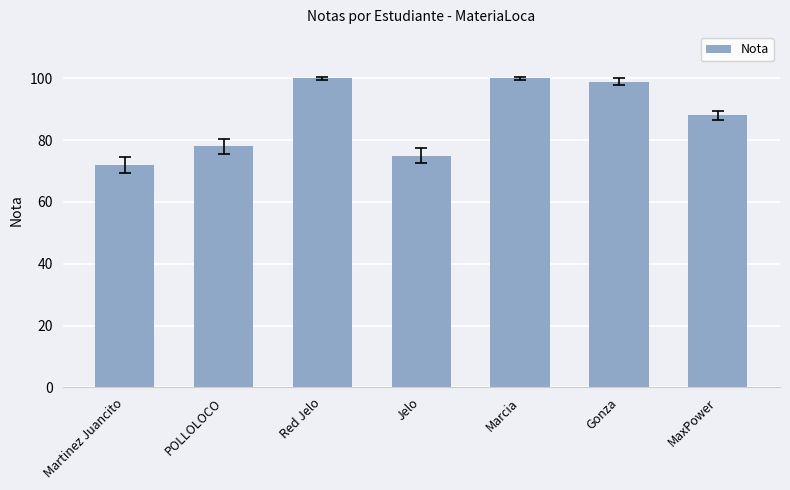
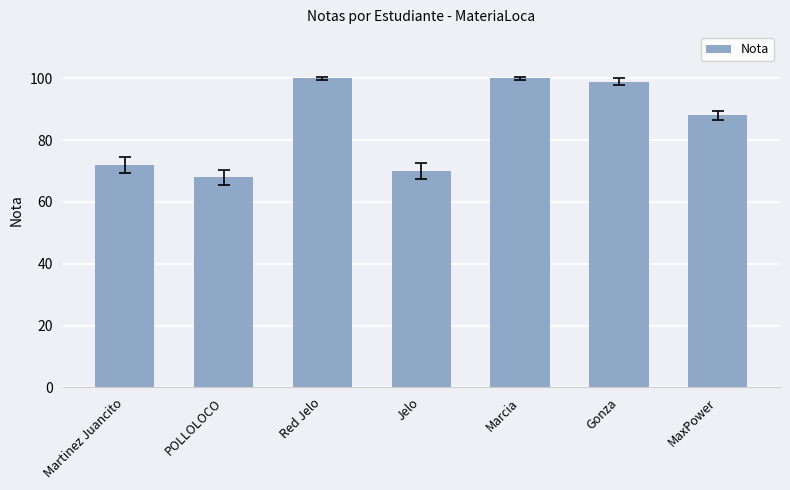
Nota, POLLOLOCO: 78 -> 68
Nota, Jelo: 75 -> 70
